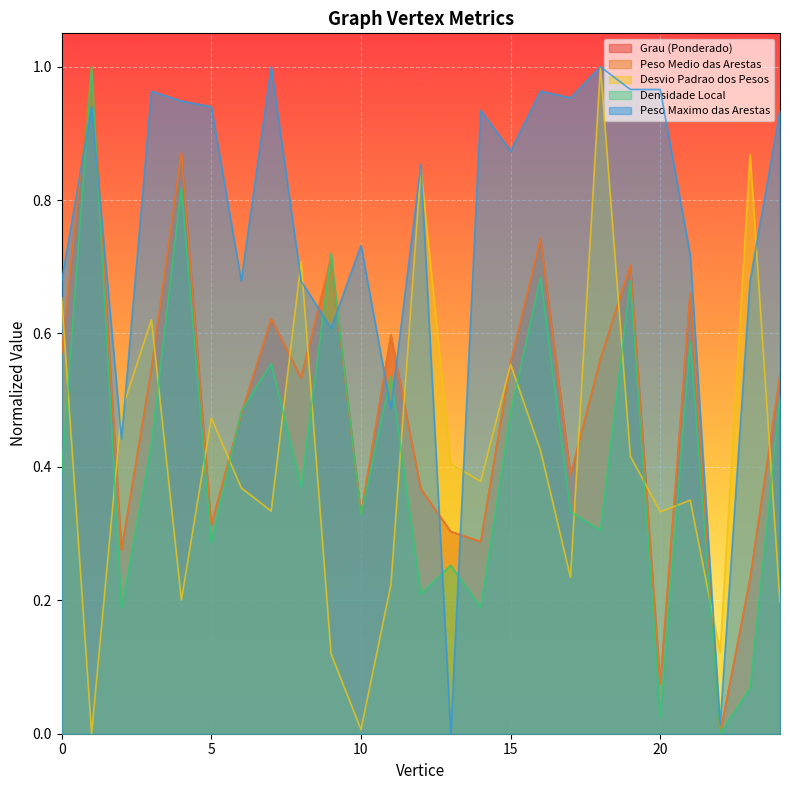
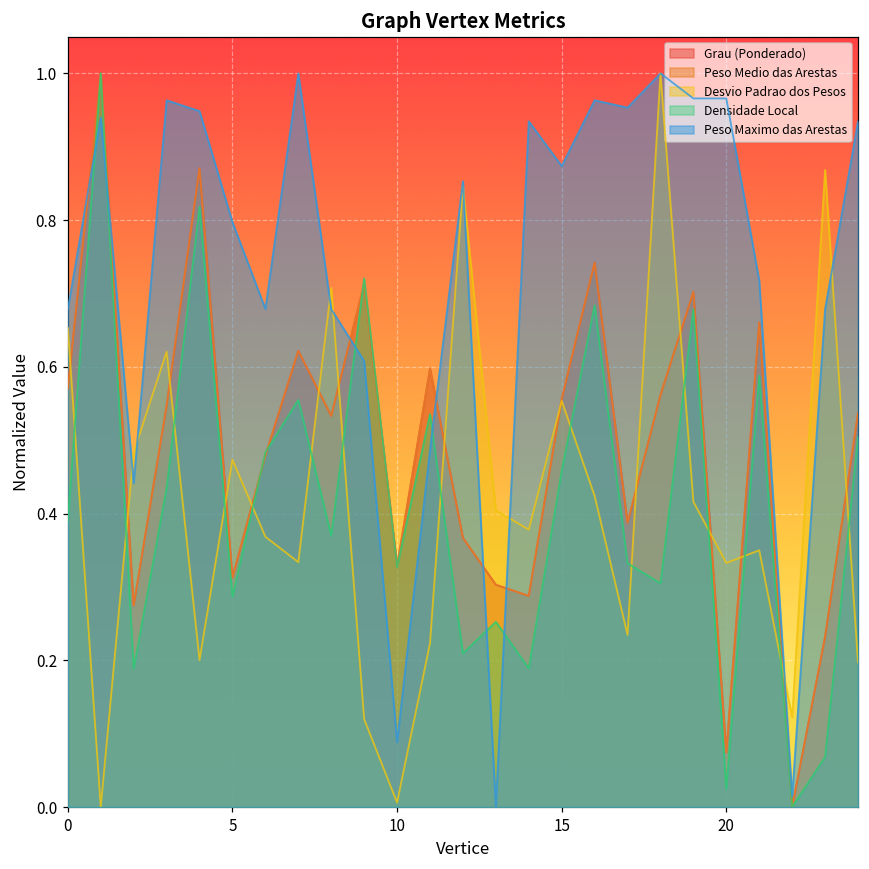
Peso Maximo das Arestas, 5: 0.94 -> 0.80
Peso Maximo das Arestas, 10: 0.73 -> 0.09
Densidade Local, 15: 0.48 -> 0.46
